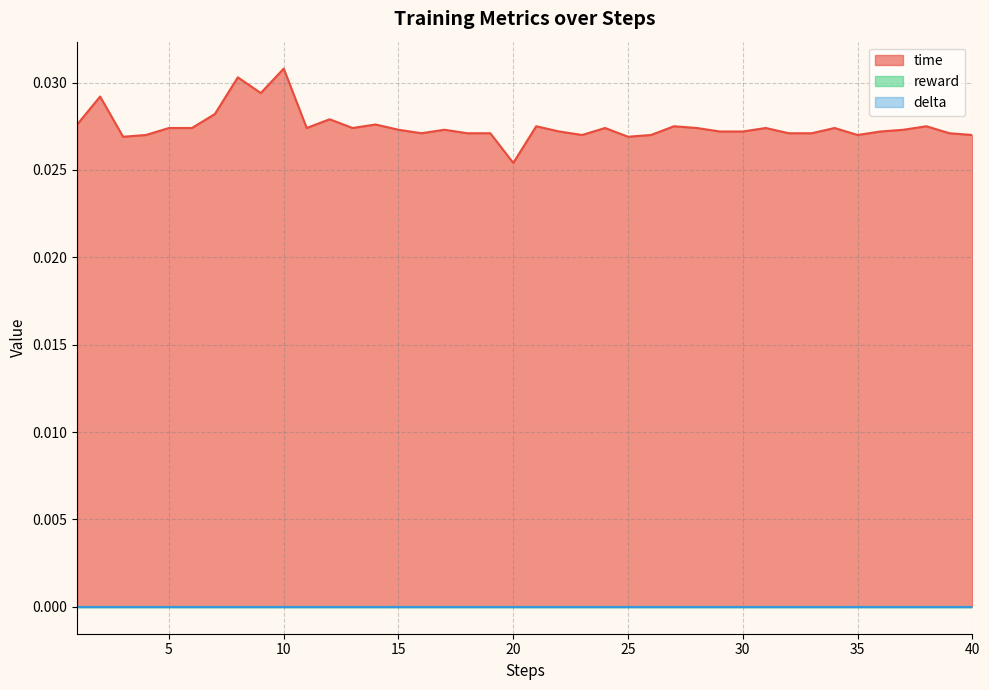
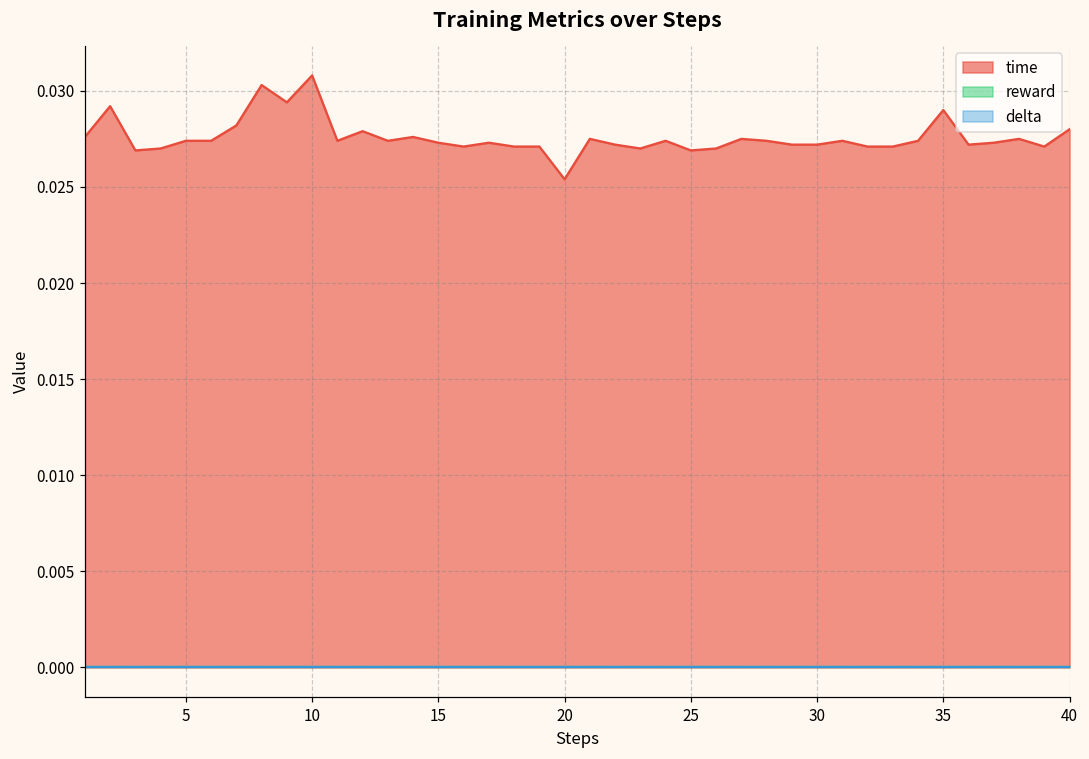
time, 35: 0.027 -> 0.029
time, 40: 0.027 -> 0.028
